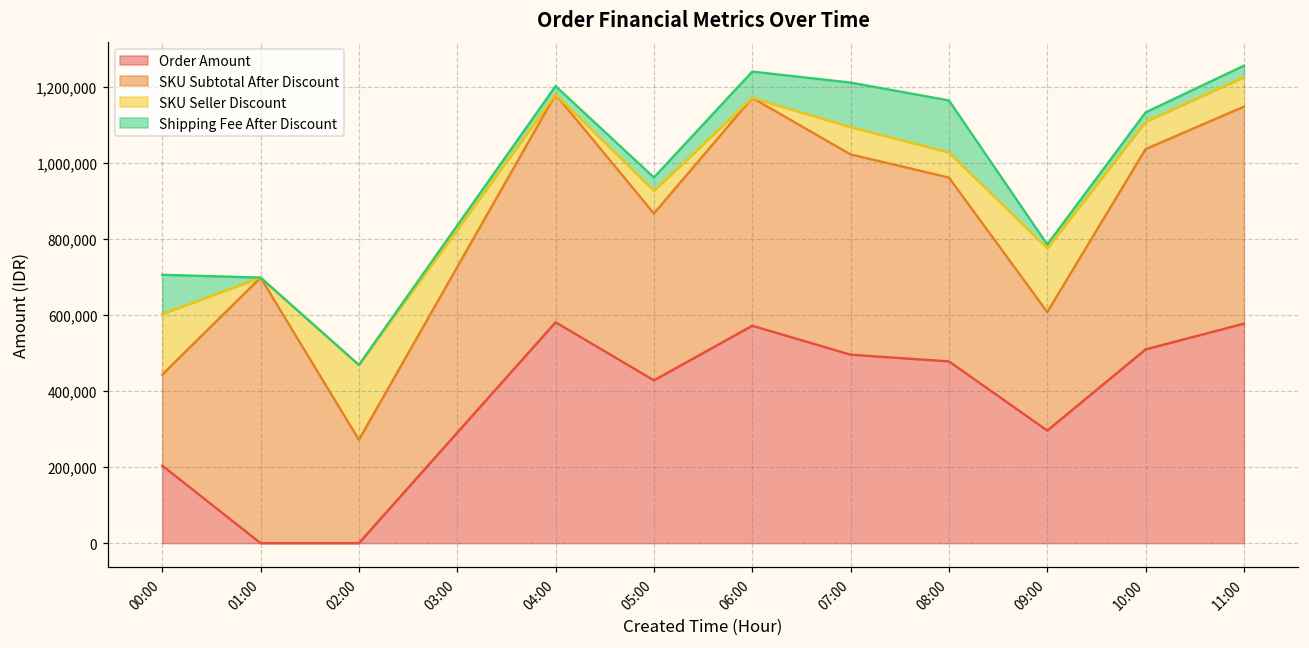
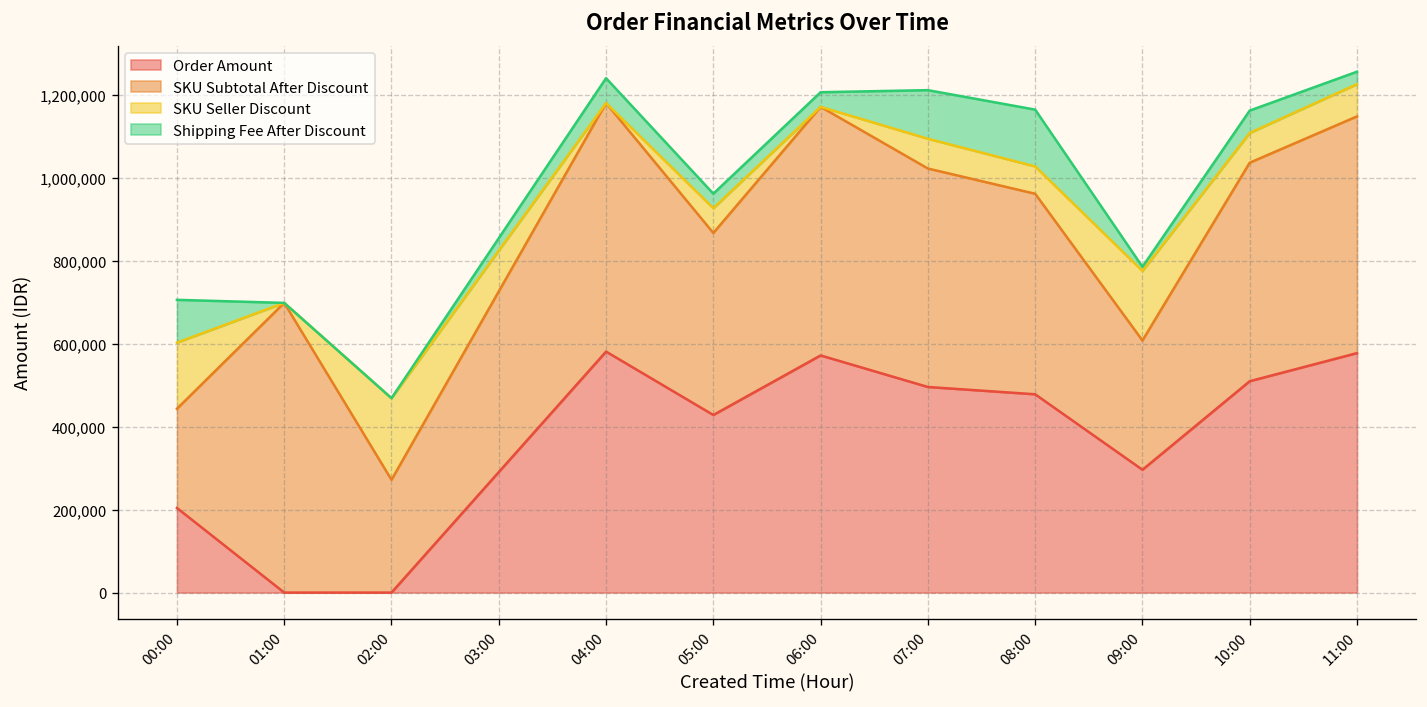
Shipping Fee After Discount, 04:00: 20,000 -> 60,000
Shipping Fee After Discount, 06:00: 70,000 -> 40,000
Shipping Fee After Discount, 10:00: 20,000 -> 50,000
